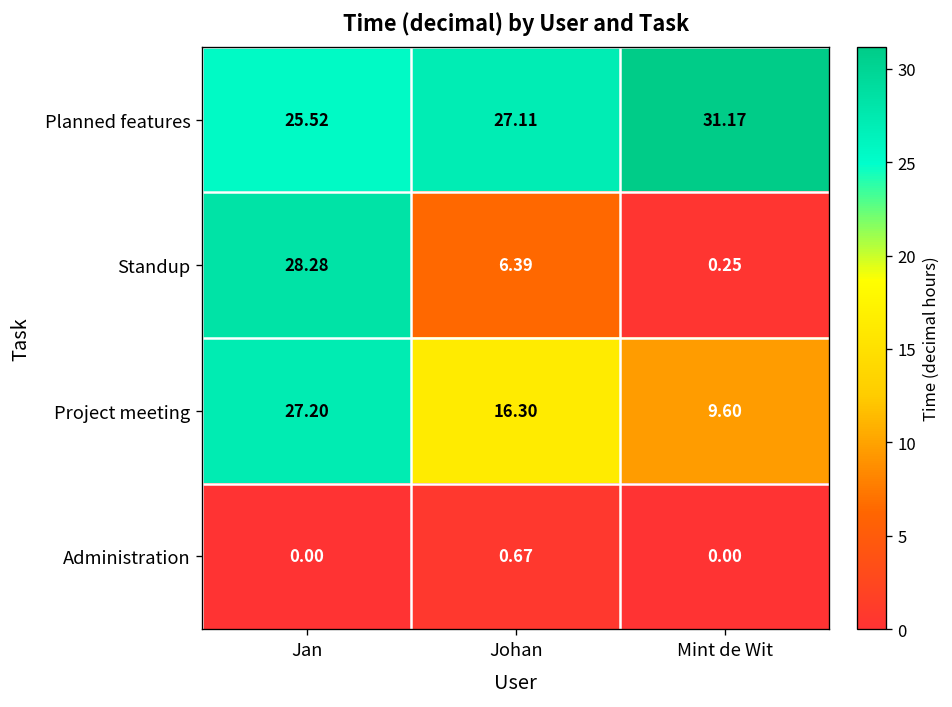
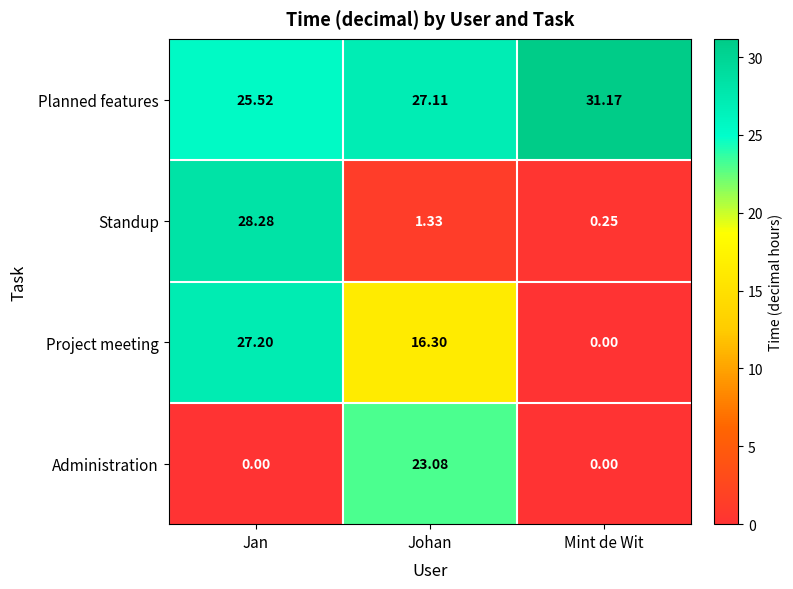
Standup, Johan: 6.39 -> 1.33
Project meeting, Mint de Wit: 9.60 -> 0.00
Administration, Johan: 0.67 -> 23.08
